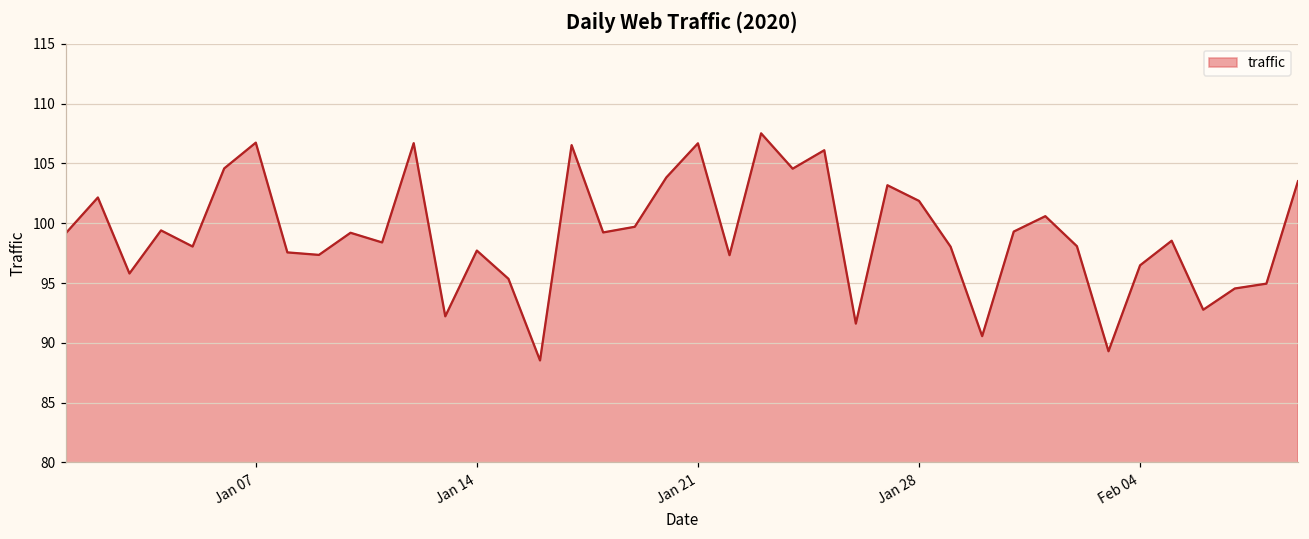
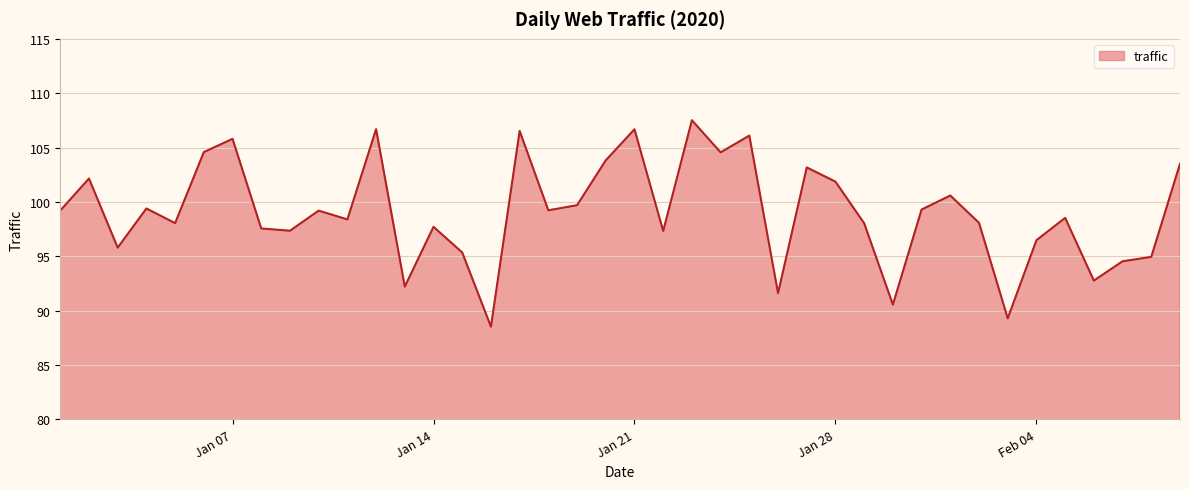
Jan 07: 106.7 -> 105.8
